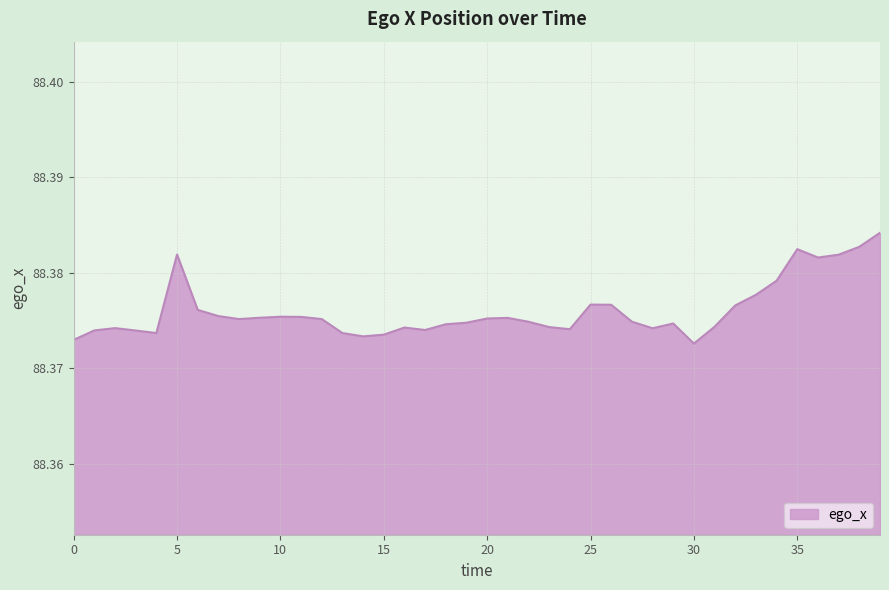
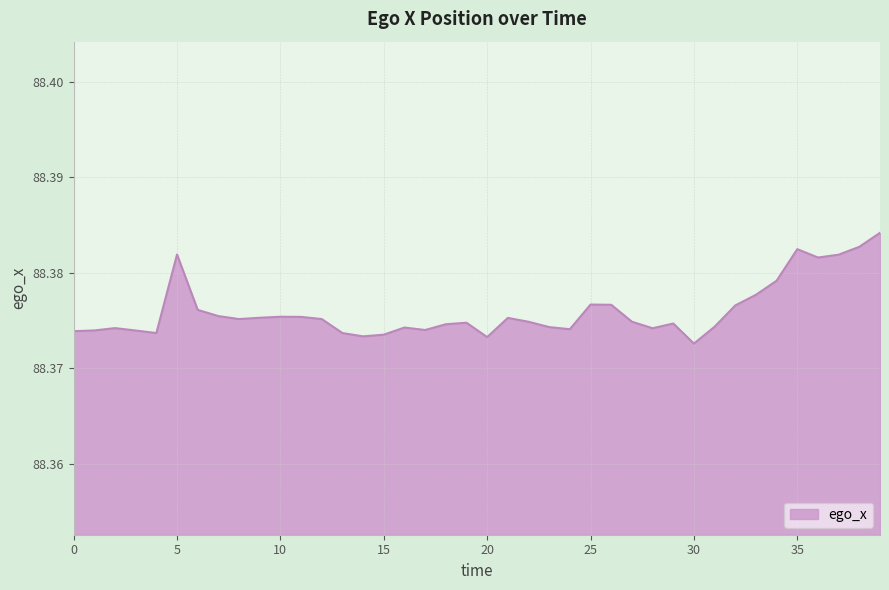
0: 88.373 -> 88.374
20: 88.375 -> 88.373
